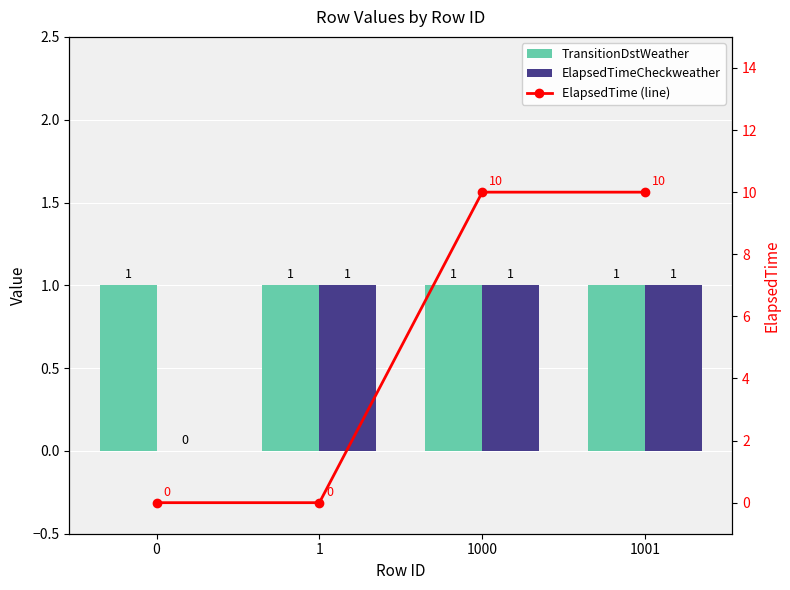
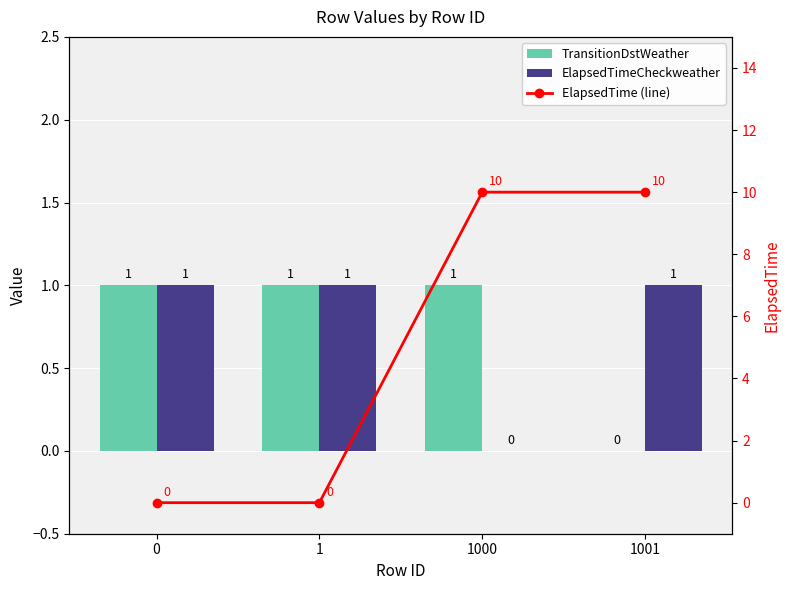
ElapsedTimeCheckweather, 0: 0 -> 1
ElapsedTimeCheckweather, 1000: 1 -> 0
TransitionDstWeather, 1001: 1 -> 0
